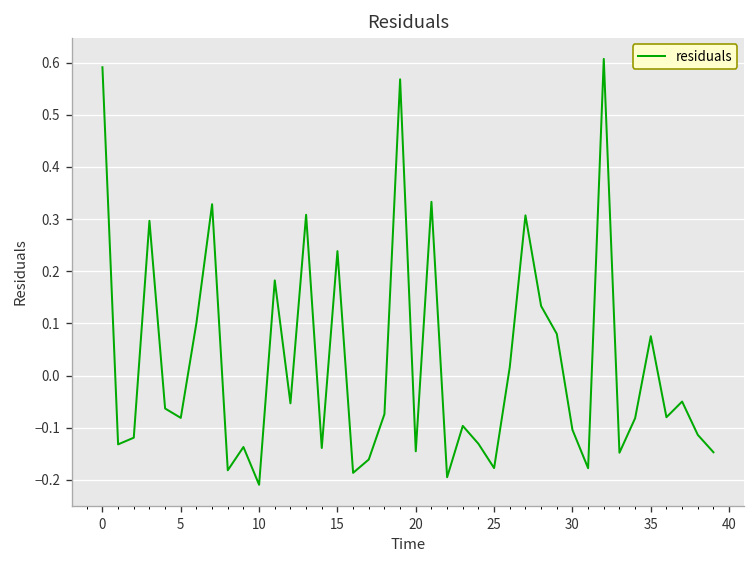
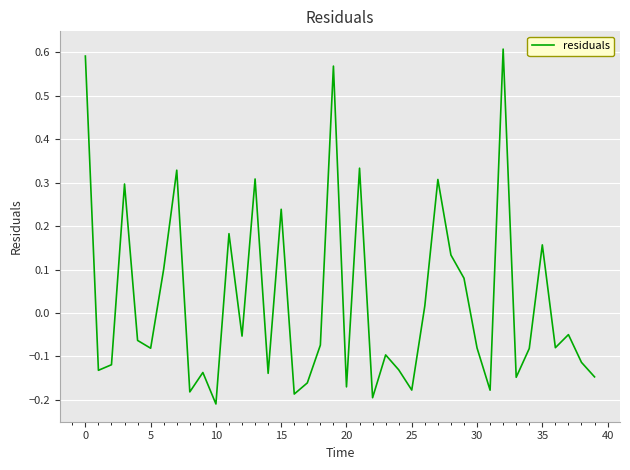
20: -0.15 -> -0.17
30: -0.10 -> -0.08
35: 0.08 -> 0.16
